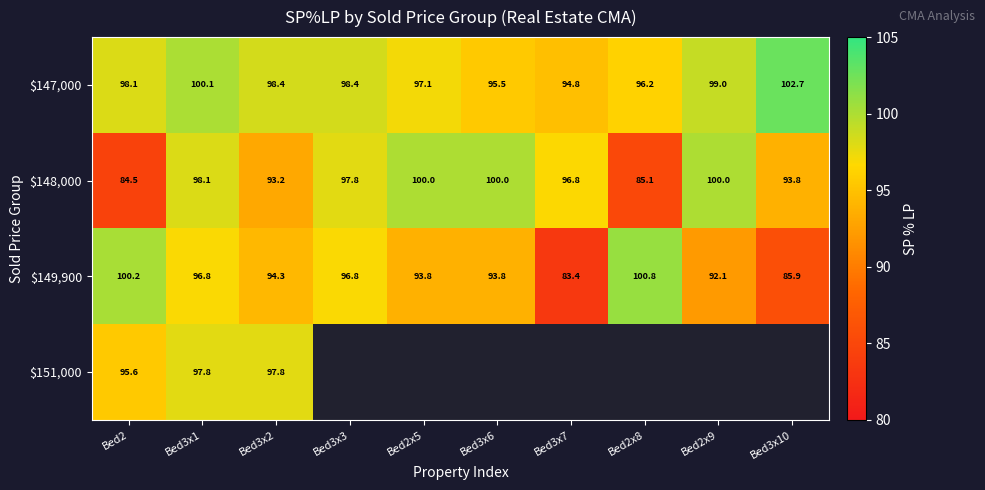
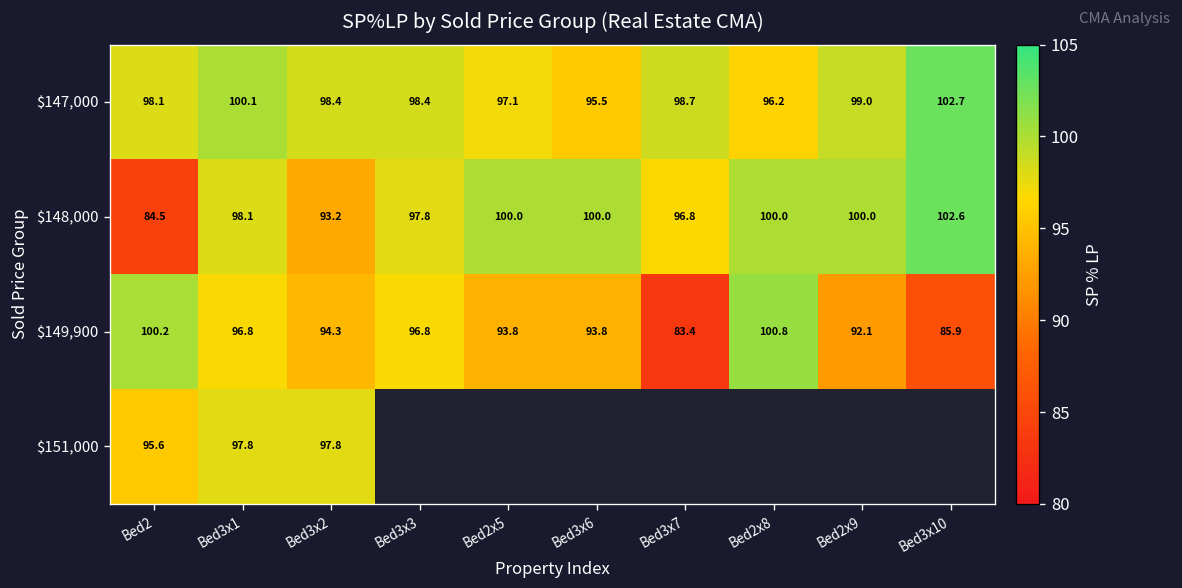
$147,000, Bed3x7: 94.8 -> 98.7
$148,000, Bed2x8: 85.1 -> 100.0
$148,000, Bed3x10: 93.8 -> 102.6
